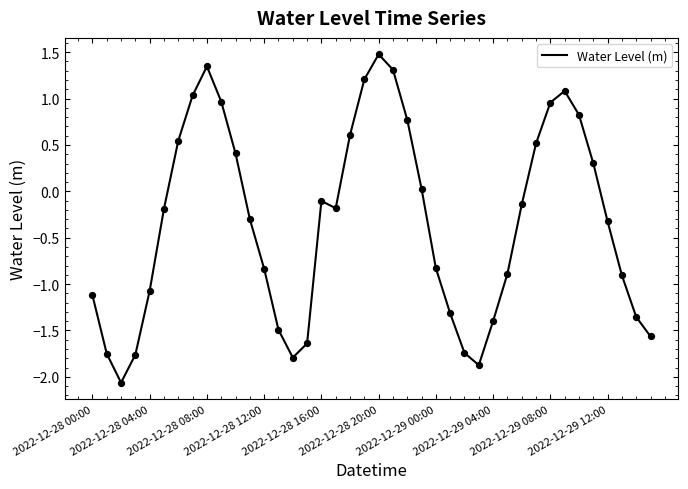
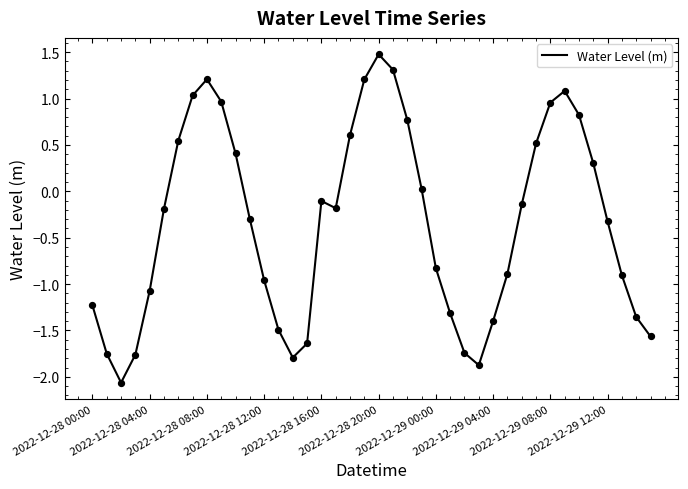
2022-12-28 00:00: -1.1 -> -1.2
2022-12-28 08:00: 1.3 -> 1.2
2022-12-28 12:00: -0.8 -> -1.0
